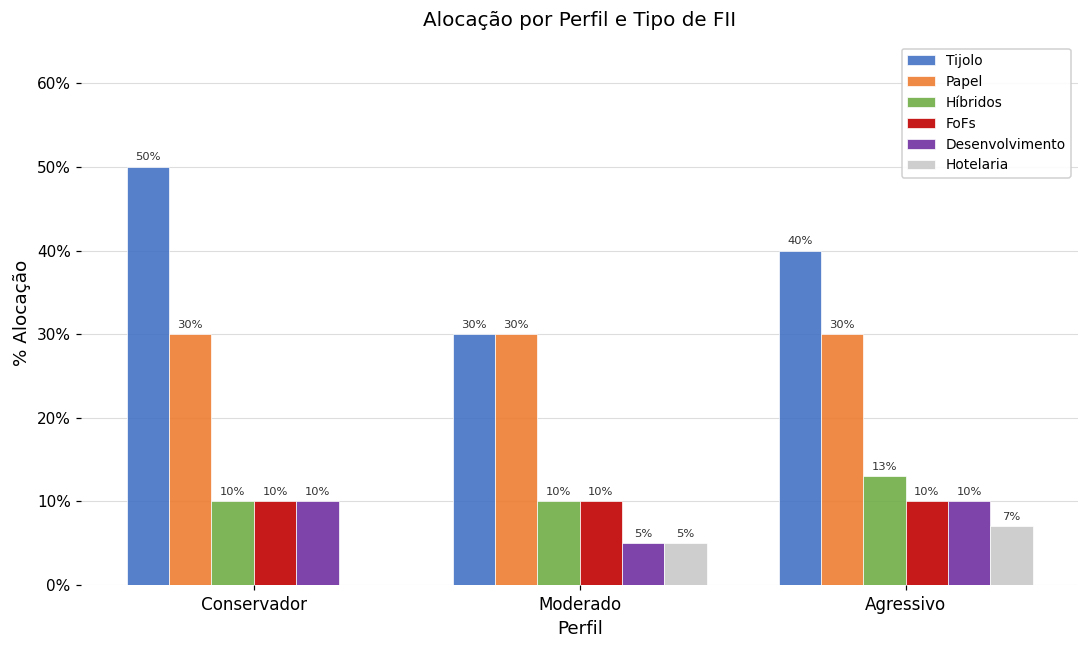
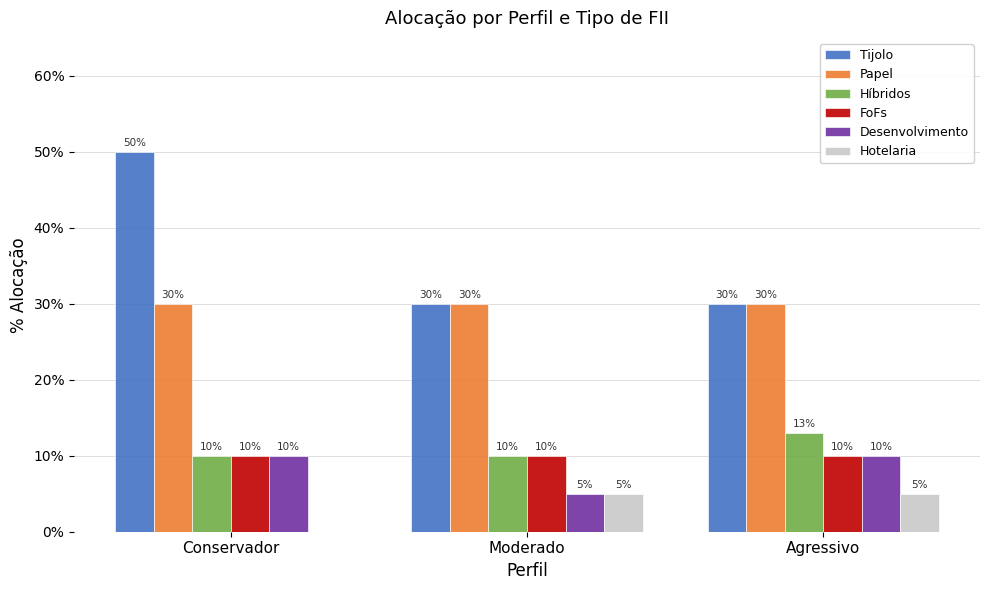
Tijolo, Agressivo: 40% -> 30%
Hotelaria, Agressivo: 7% -> 5%
